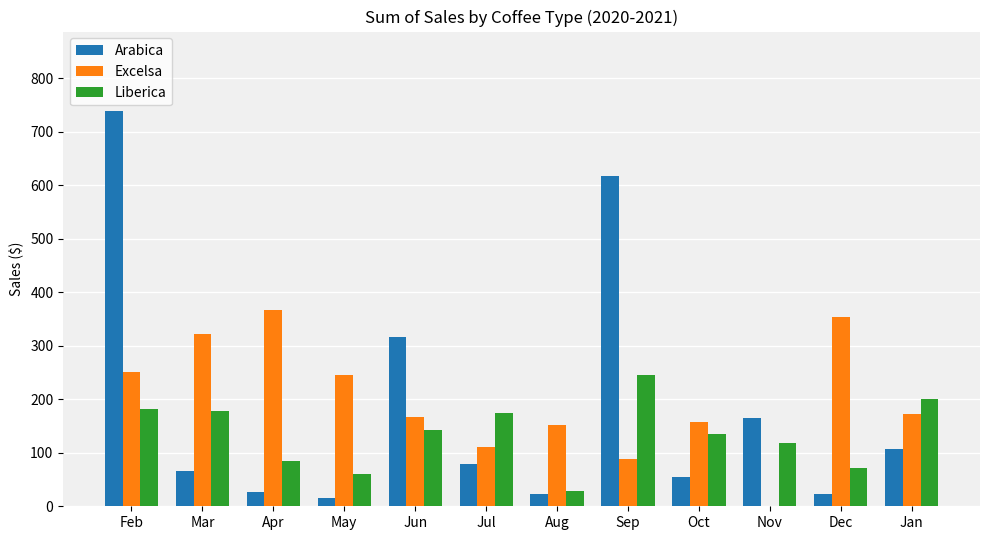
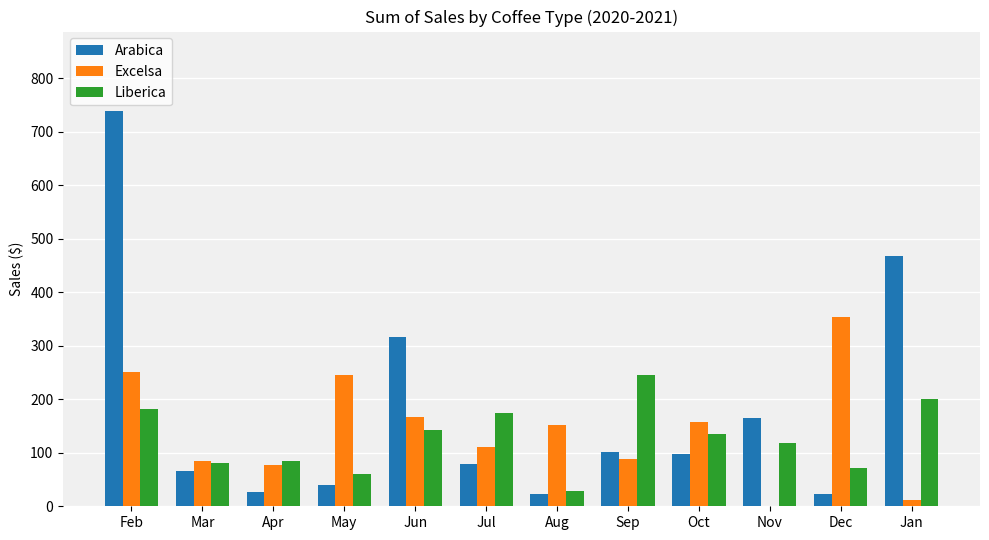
Excelsa, Mar: 320 -> 90
Liberica, Mar: 180 -> 80
Excelsa, Apr: 370 -> 80
Arabica, May: 20 -> 40
Arabica, Sep: 620 -> 100
Arabica, Oct: 50 -> 100
Arabica, Jan: 110 -> 470
Excelsa, Jan: 170 -> 10
